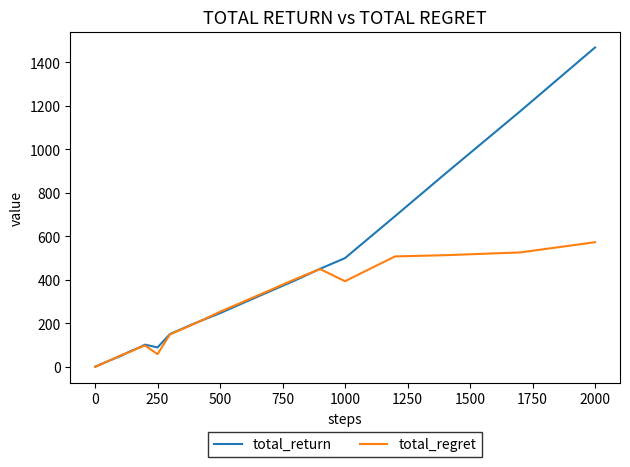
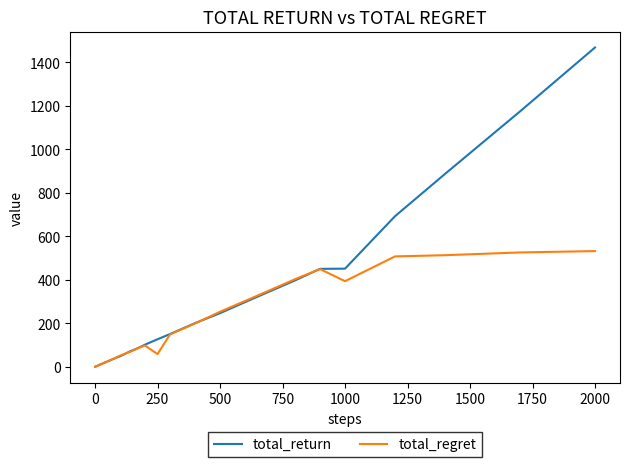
total_return, 250: 90 -> 130
total_return, 1000: 500 -> 450
total_regret, 2000: 570 -> 530
